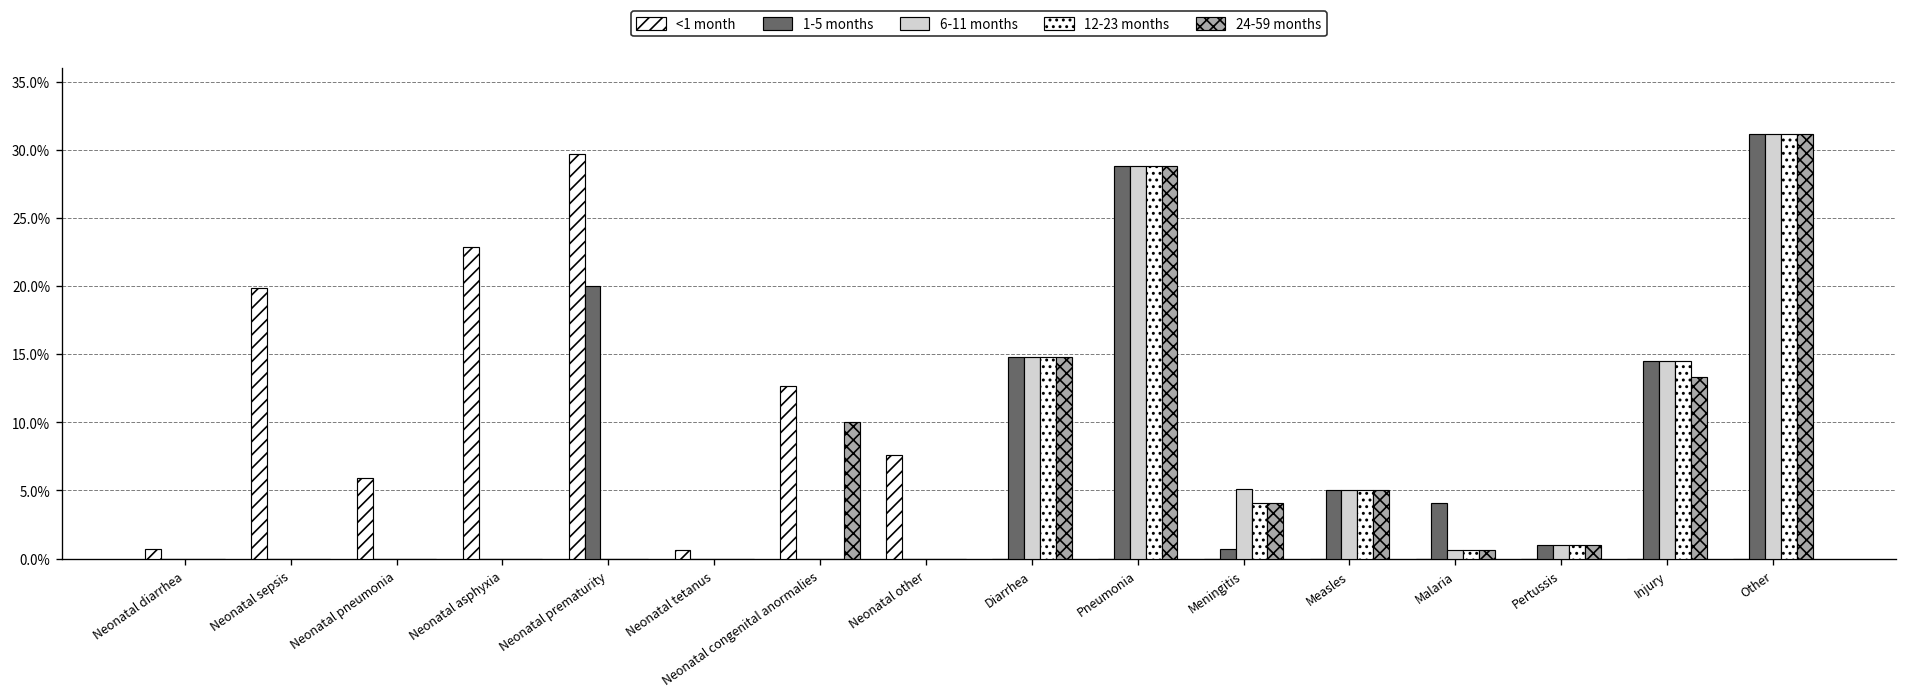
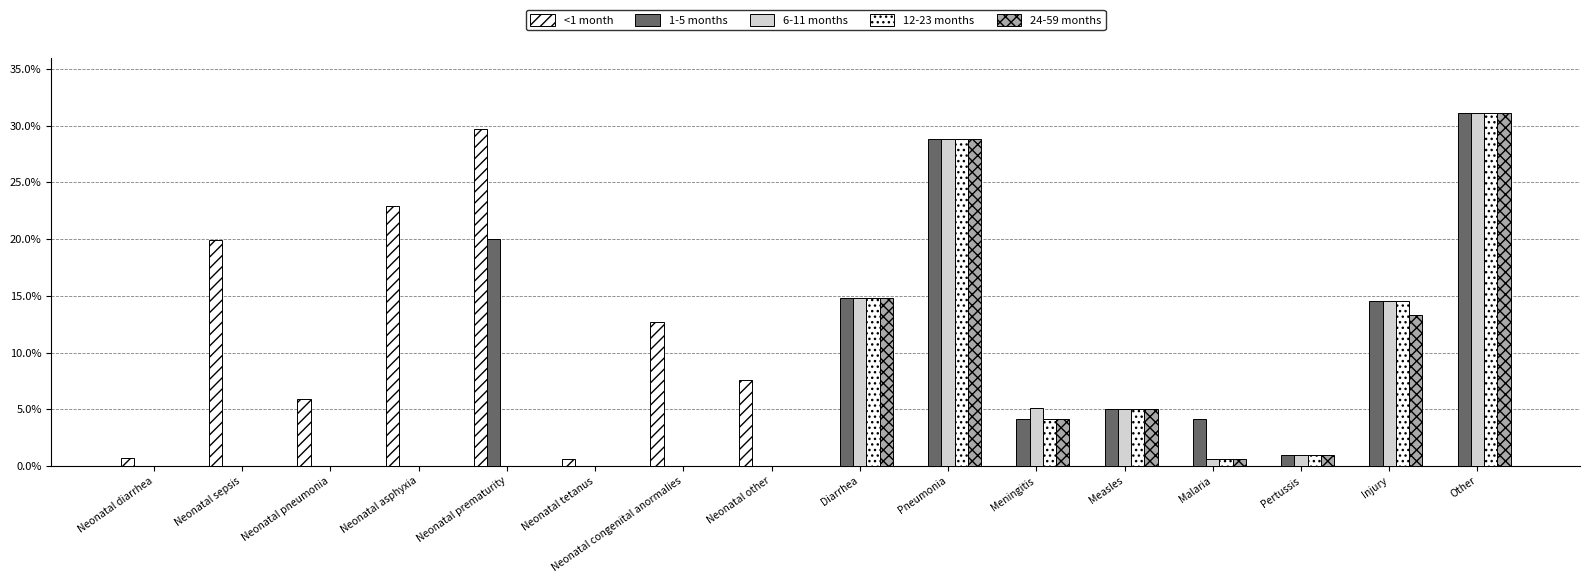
24-59 months, Neonatal congenital anormalies: 10.0% -> 0.0%
1-5 months, Meningitis: 0.7% -> 4.1%
